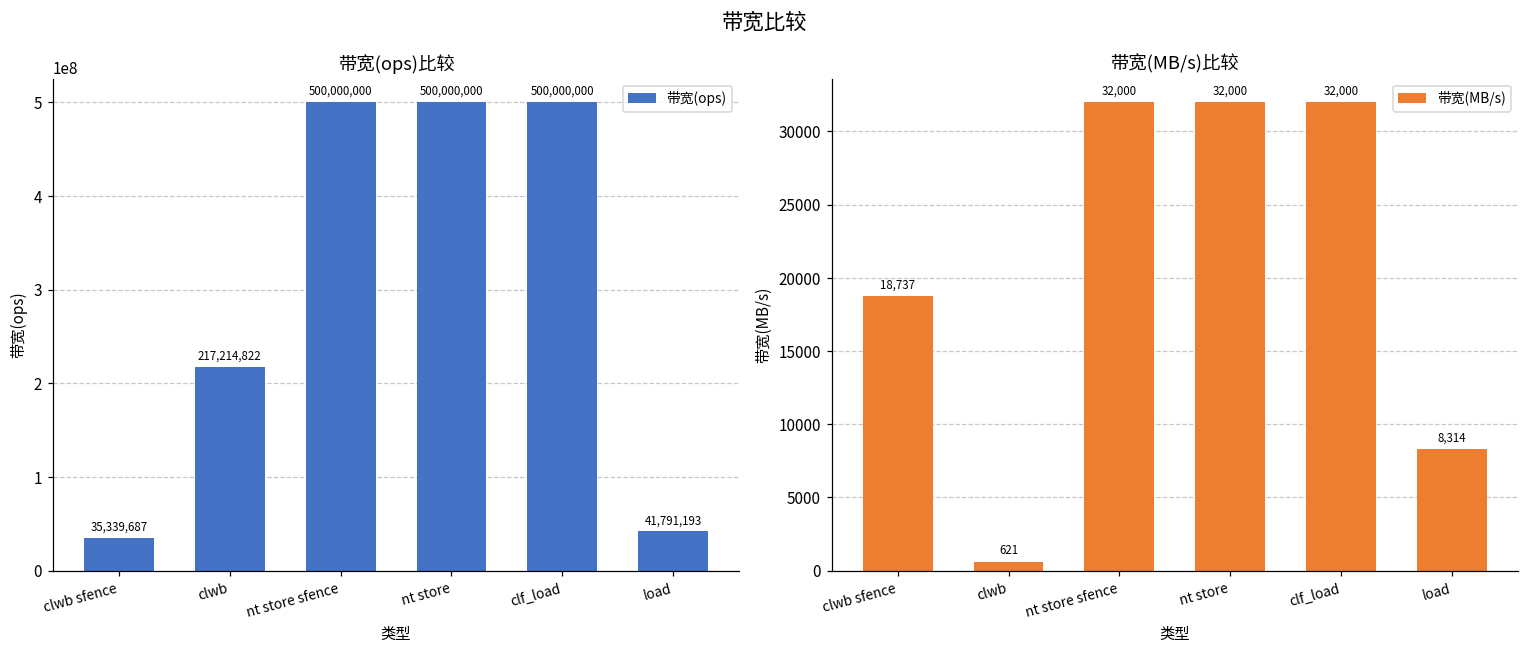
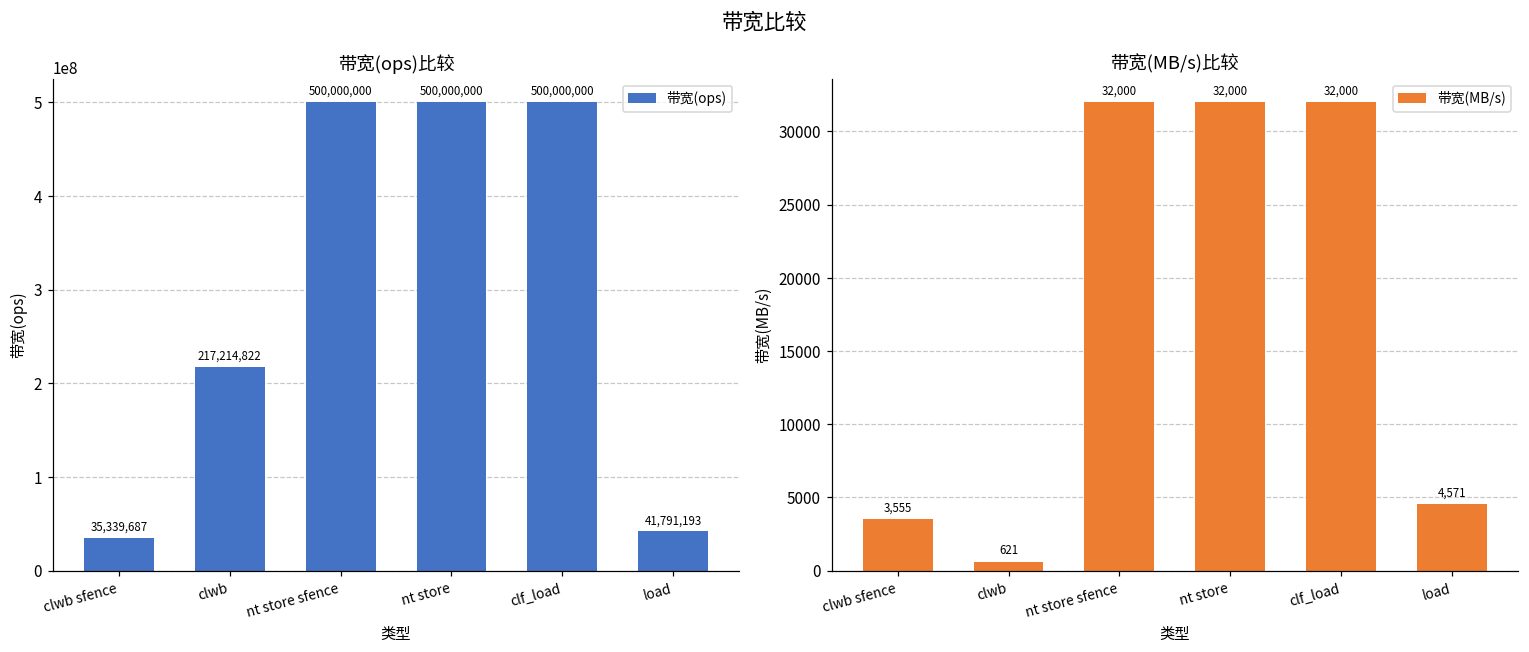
带宽(MB/s)比较, clwb sfence: 18,737 -> 3,555
带宽(MB/s)比较, load: 8,314 -> 4,571
